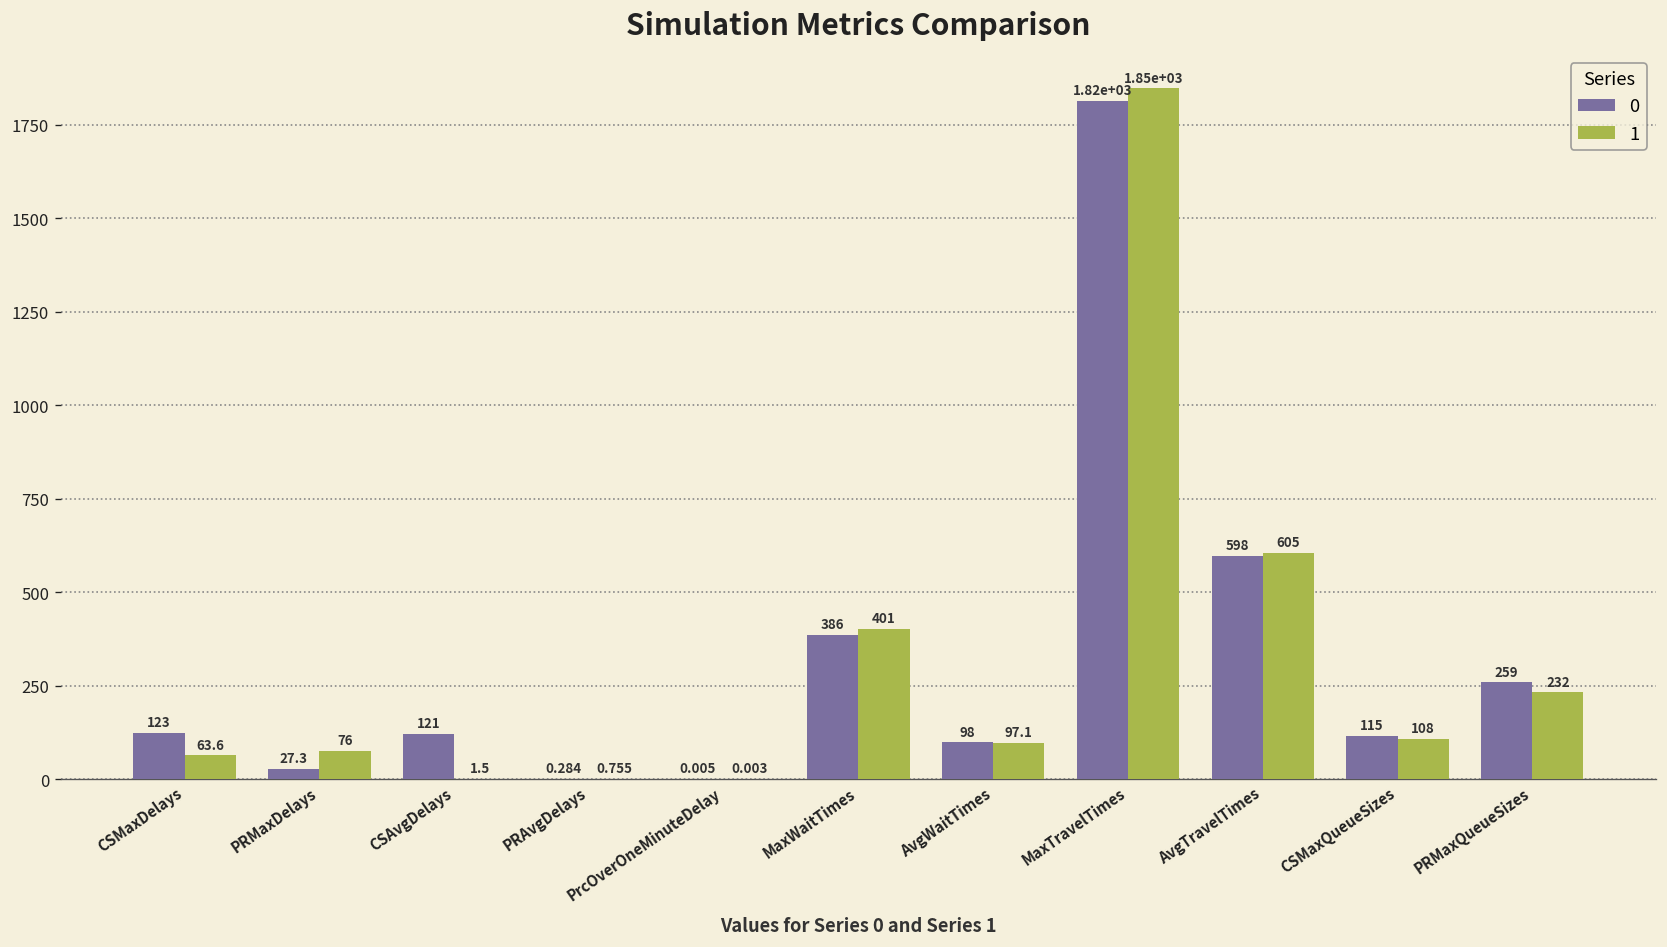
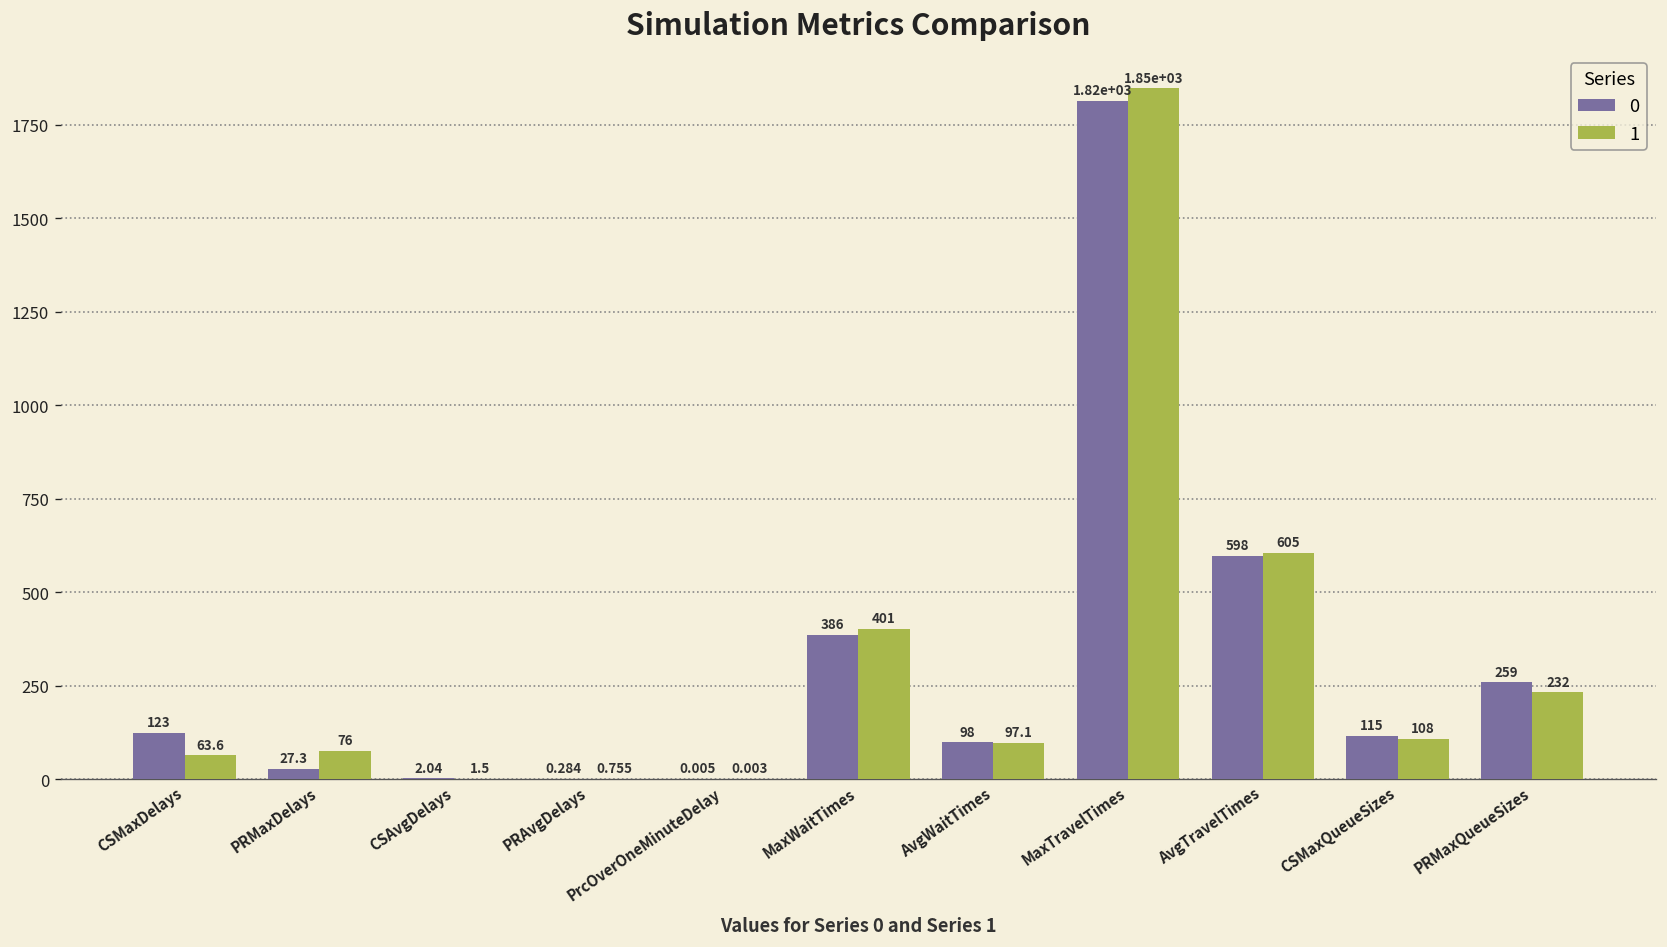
0, CSAvgDelays: 121 -> 2.04
